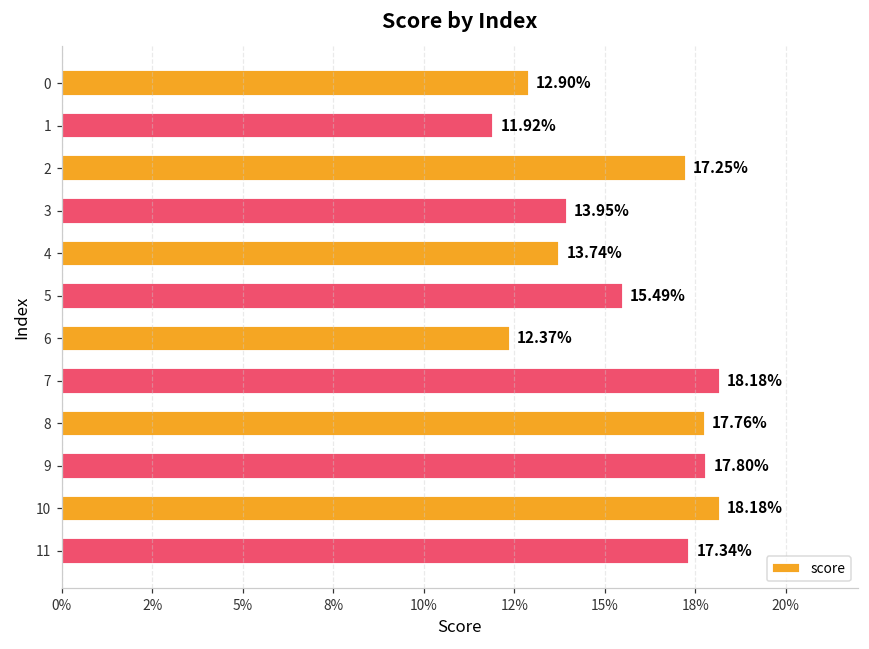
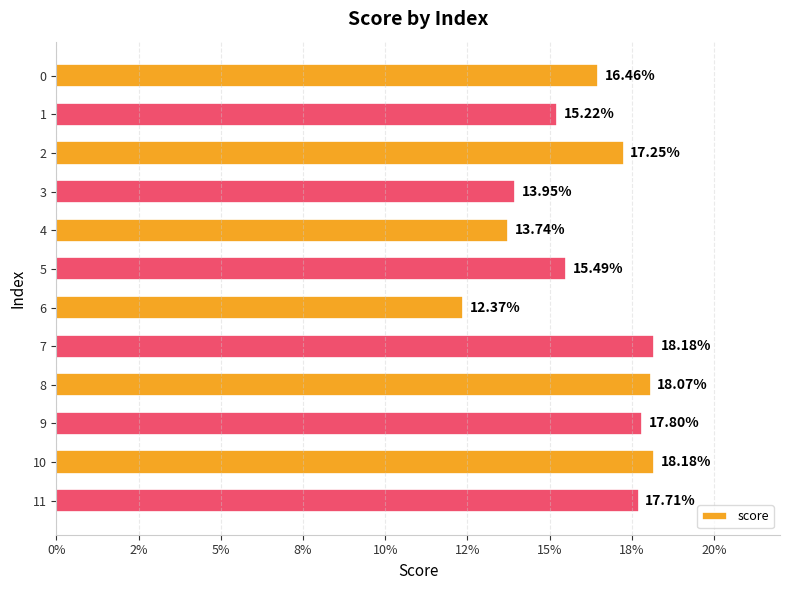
0: 12.90% -> 16.46%
1: 11.92% -> 15.22%
8: 17.76% -> 18.07%
11: 17.34% -> 17.71%
